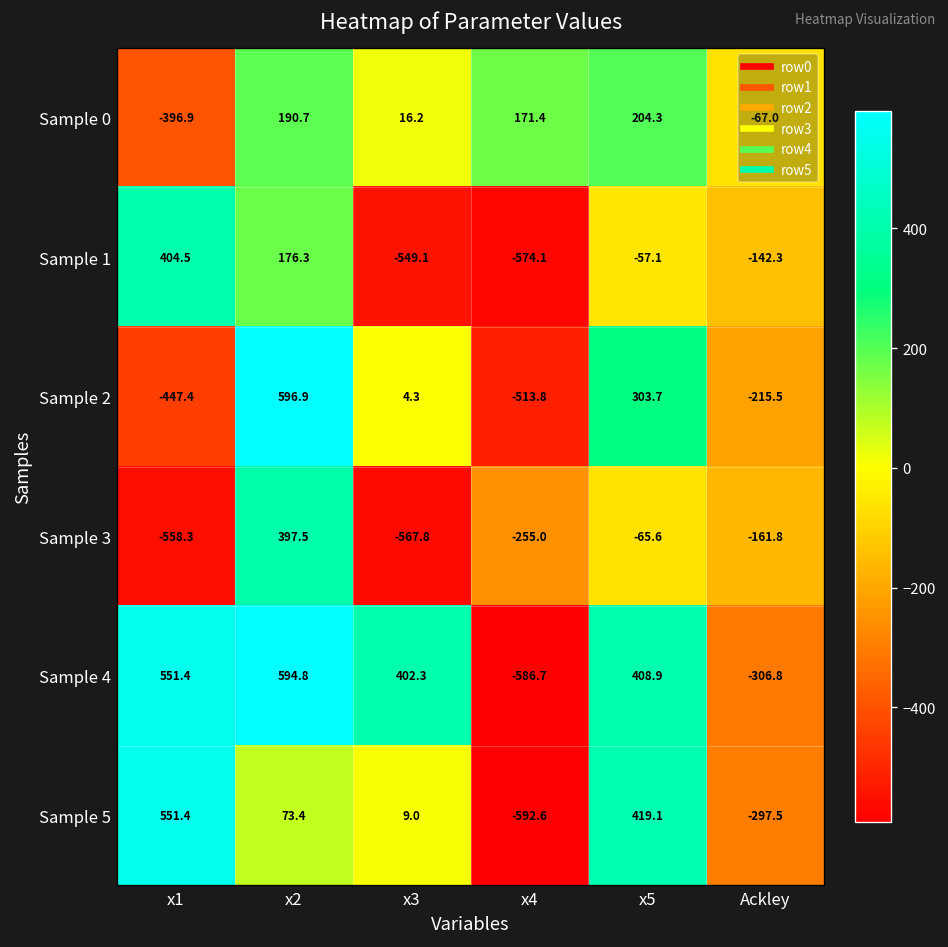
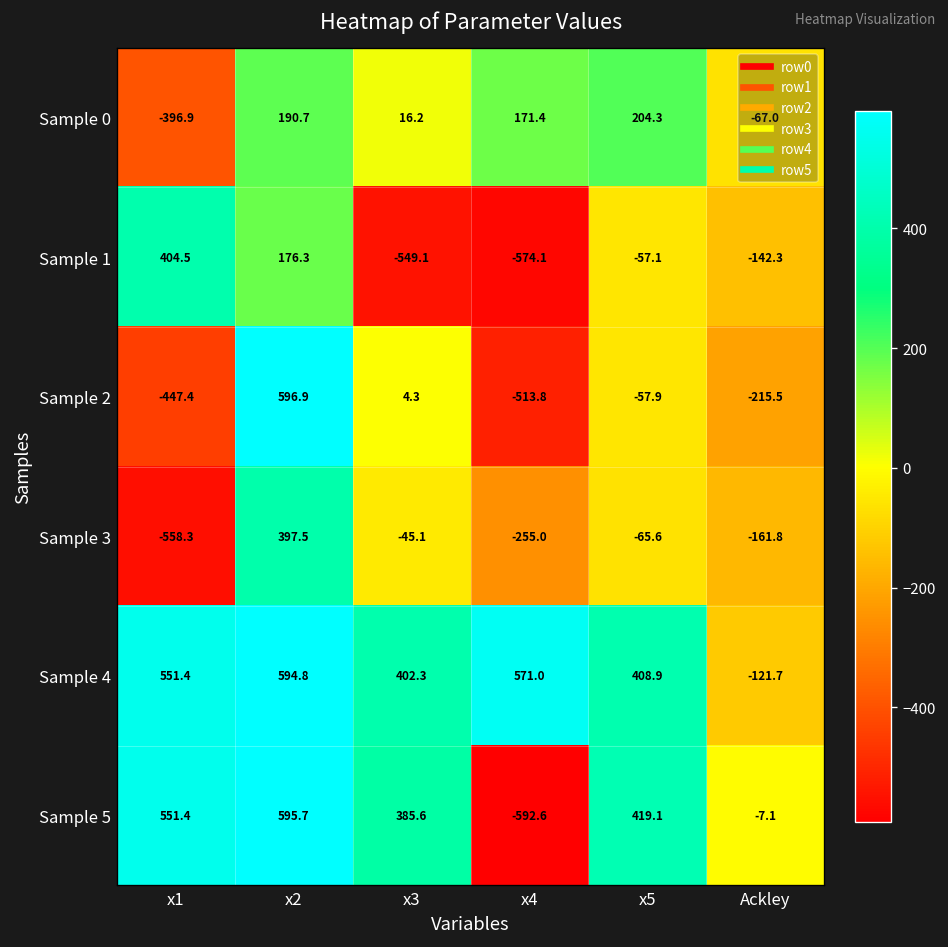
Sample 2, x5: 303.7 -> -57.9
Sample 3, x3: -567.8 -> -45.1
Sample 4, x4: -586.7 -> 571.0
Sample 4, Ackley: -306.8 -> -121.7
Sample 5, x2: 73.4 -> 595.7
Sample 5, x3: 9.0 -> 385.6
Sample 5, Ackley: -297.5 -> -7.1
